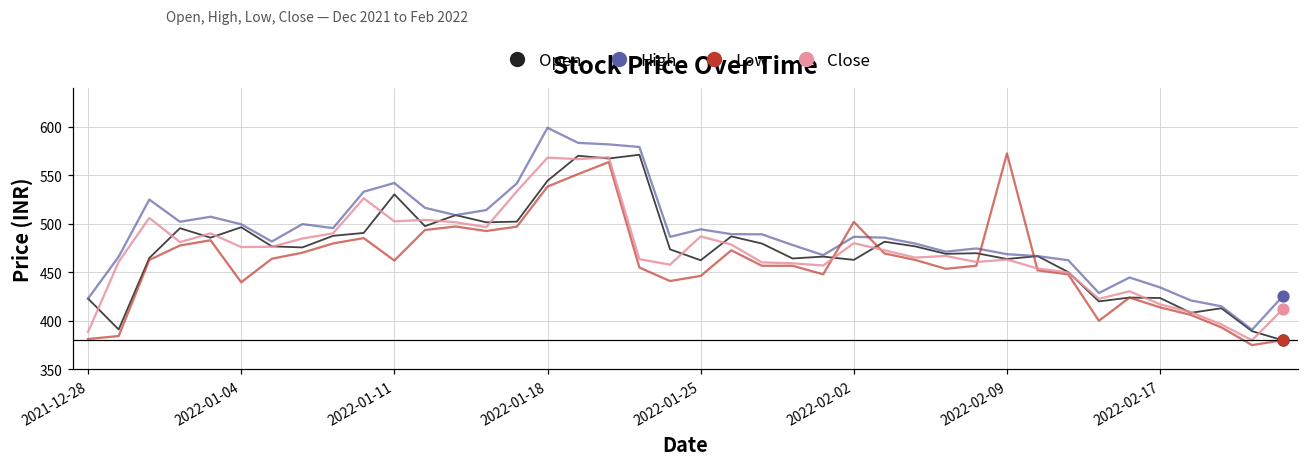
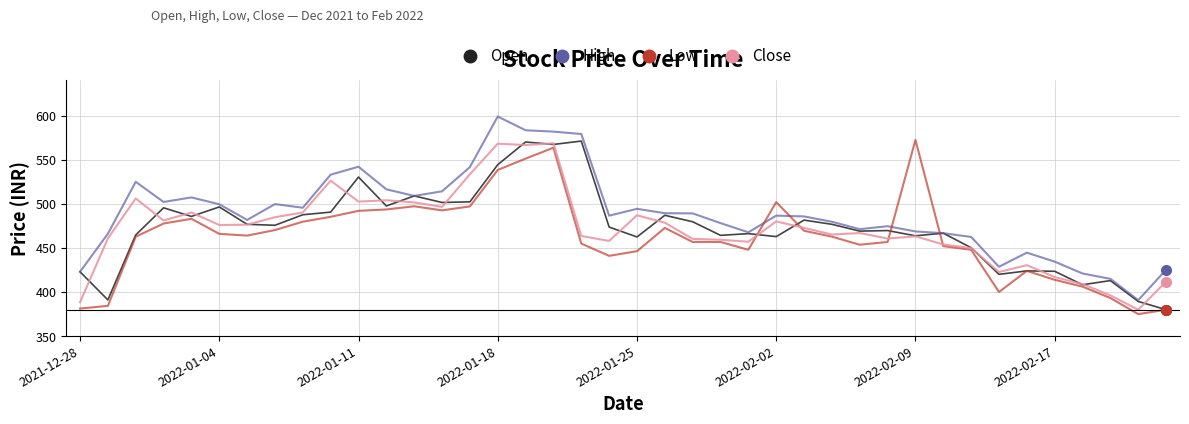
Low, 2022-01-04: 440 -> 470
Low, 2022-01-11: 460 -> 490
